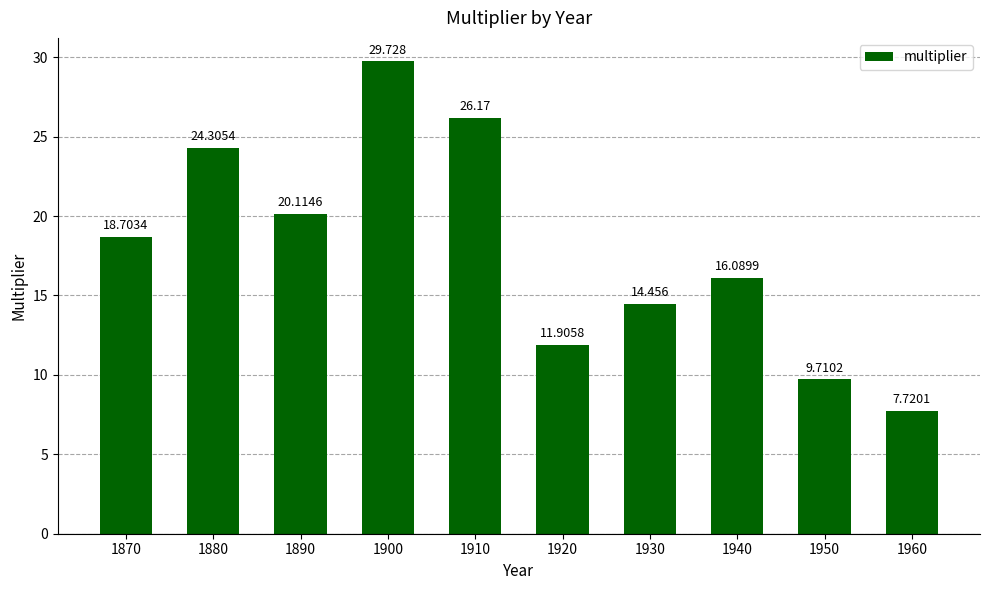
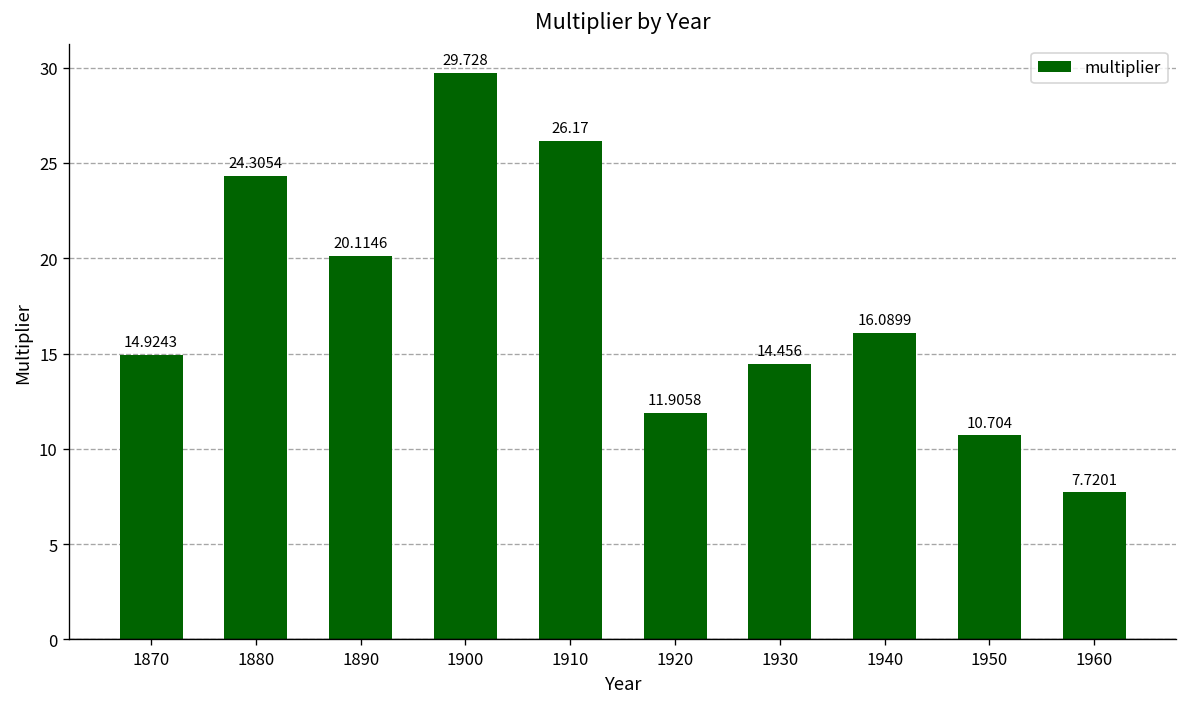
1870: 18.7034 -> 14.9243
1950: 9.7102 -> 10.704
